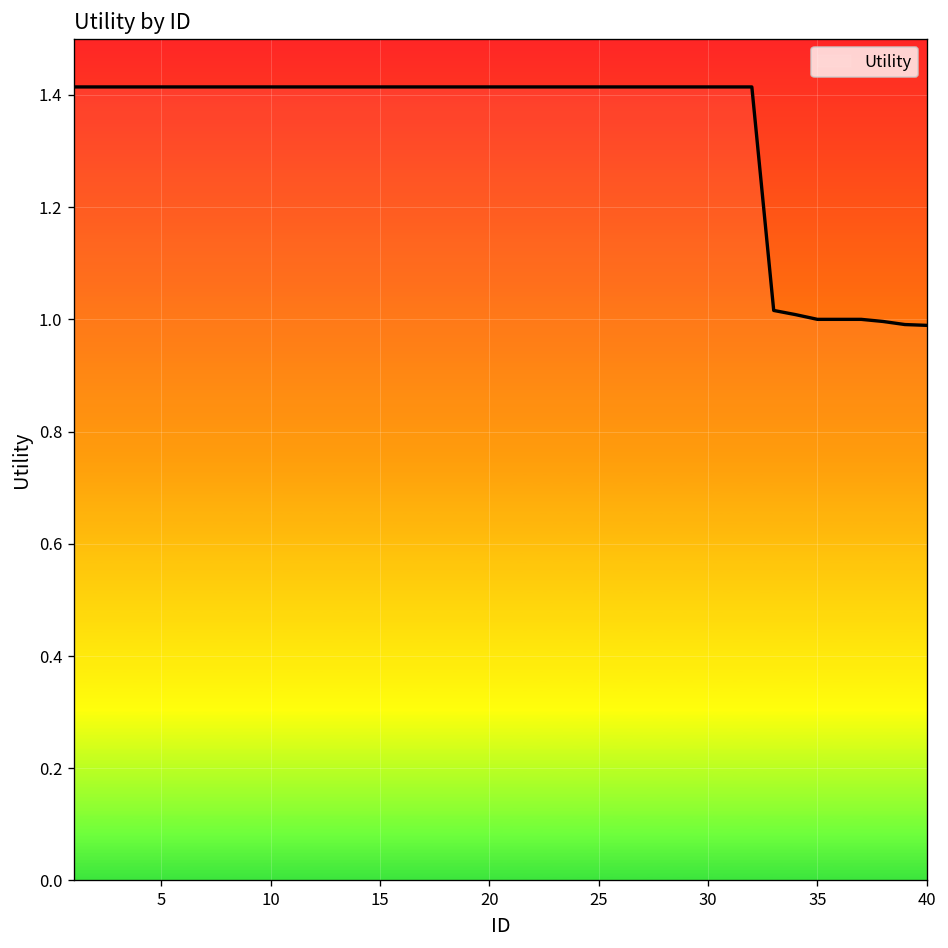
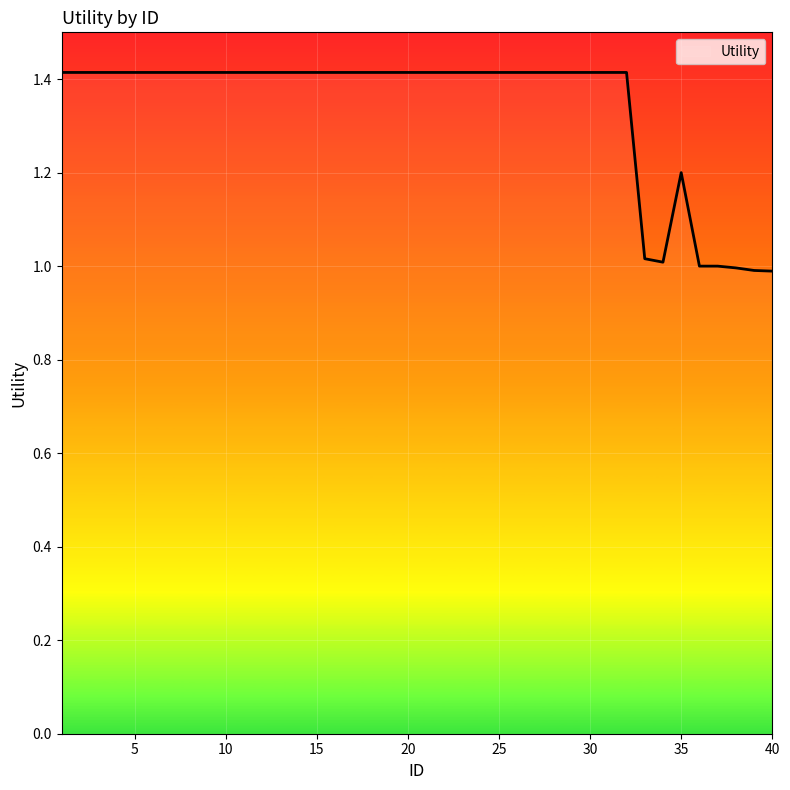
35: 1.0 -> 1.2
